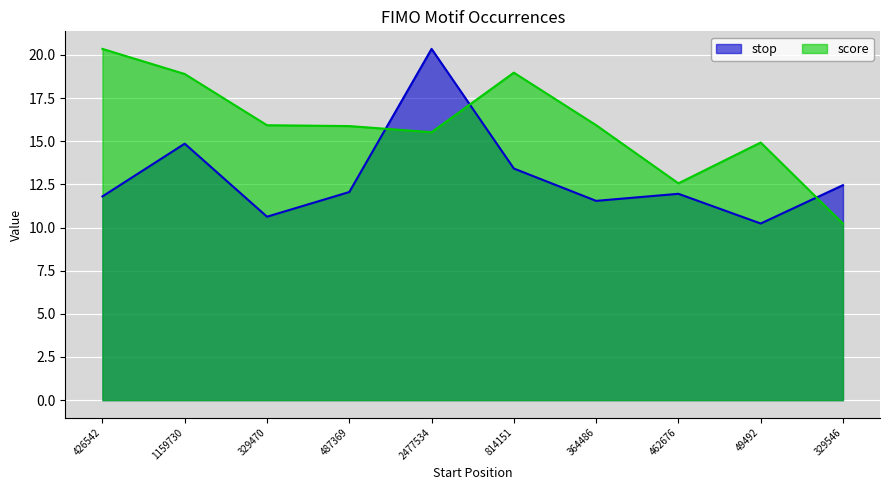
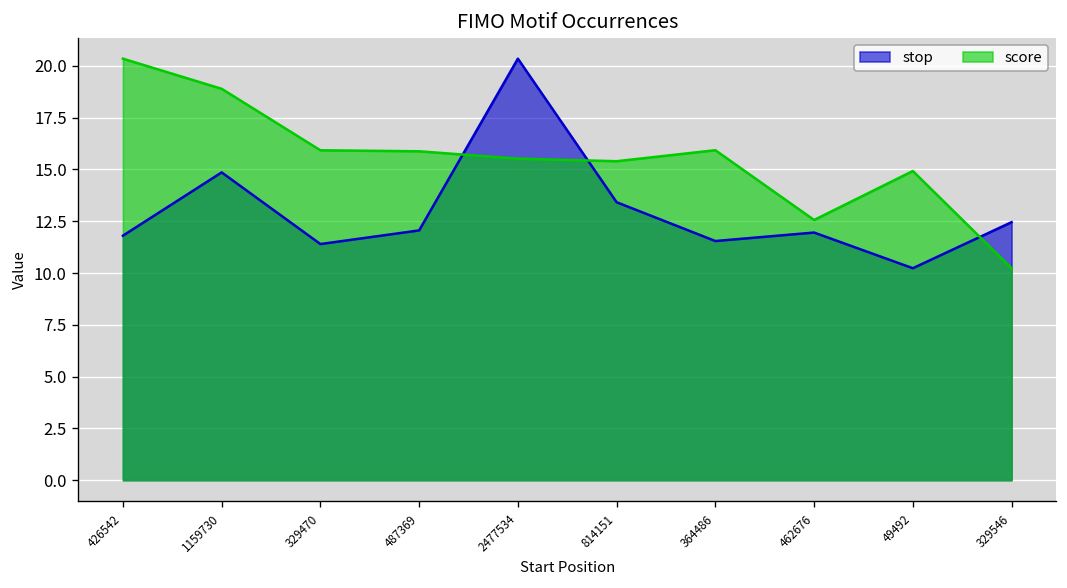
stop, 329470: 10.6 -> 11.4
score, 814151: 19.0 -> 15.4
